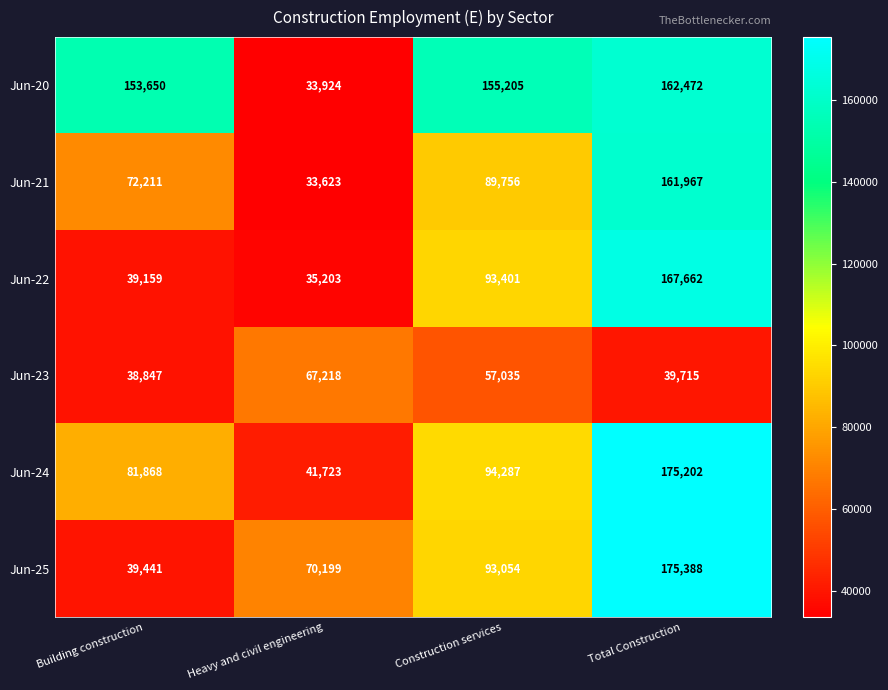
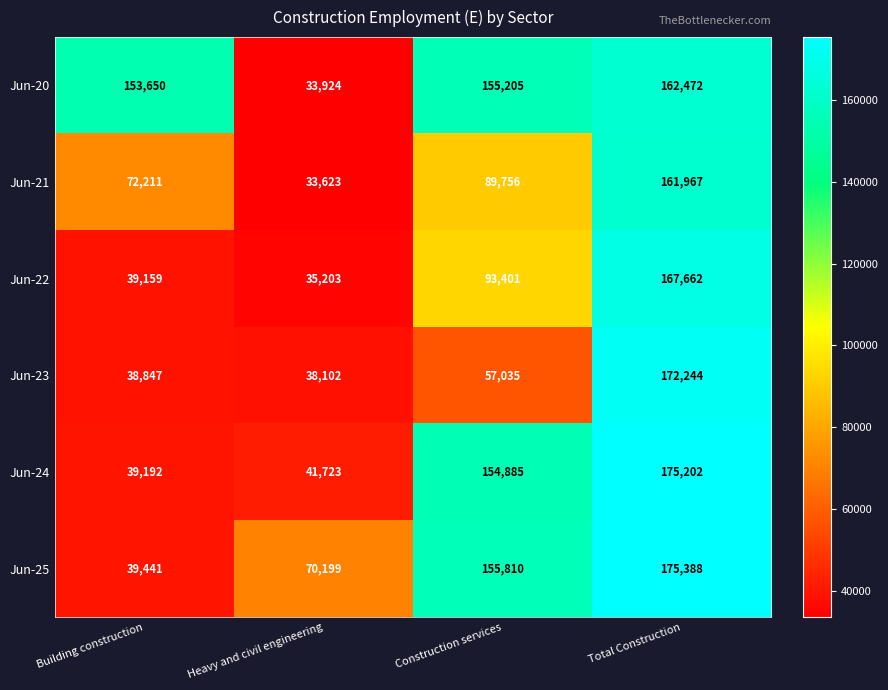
Jun-23, Heavy and civil engineering: 67,218 -> 38,102
Jun-23, Total Construction: 39,715 -> 172,244
Jun-24, Building construction: 81,868 -> 39,192
Jun-24, Construction services: 94,287 -> 154,885
Jun-25, Construction services: 93,054 -> 155,810
